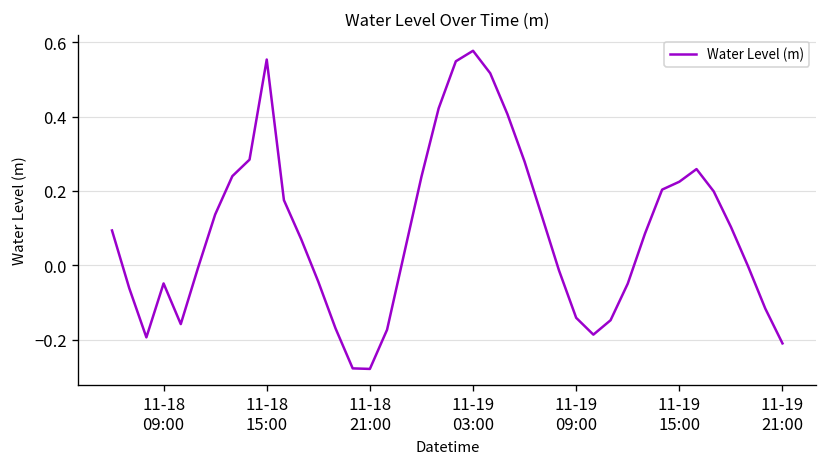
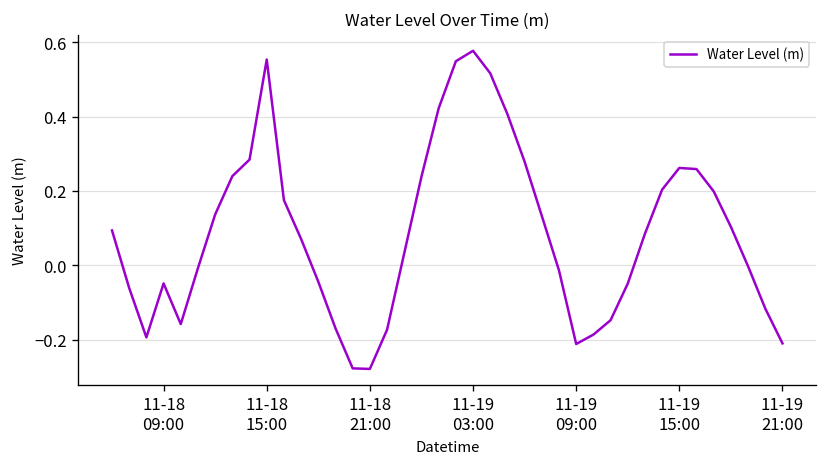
11-19 09:00: -0.14 -> -0.21
11-19 15:00: 0.22 -> 0.26
